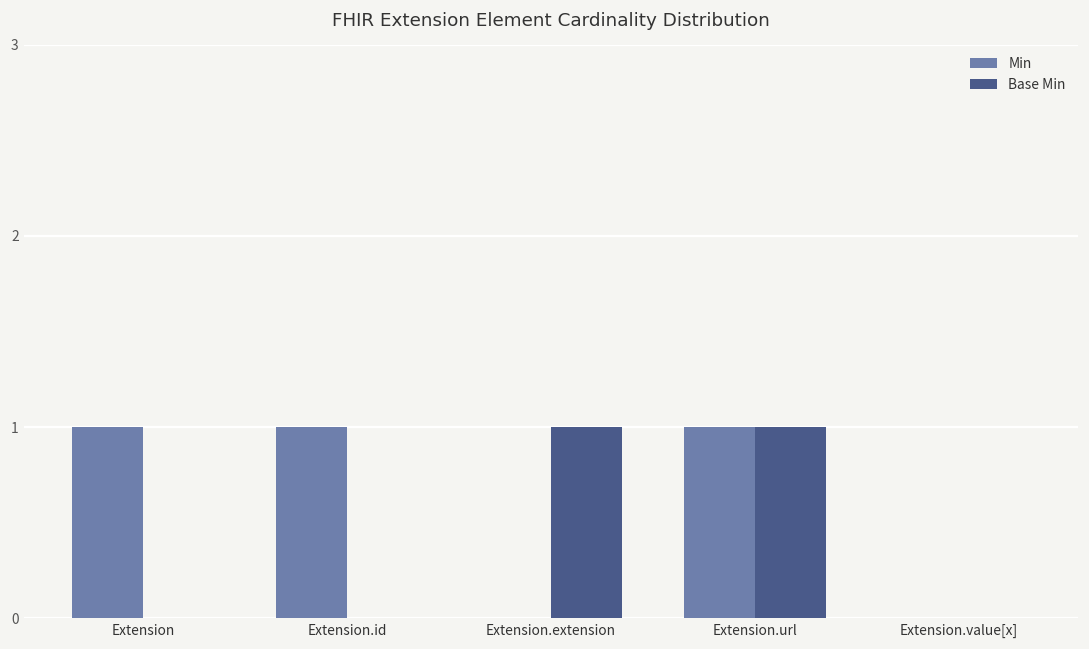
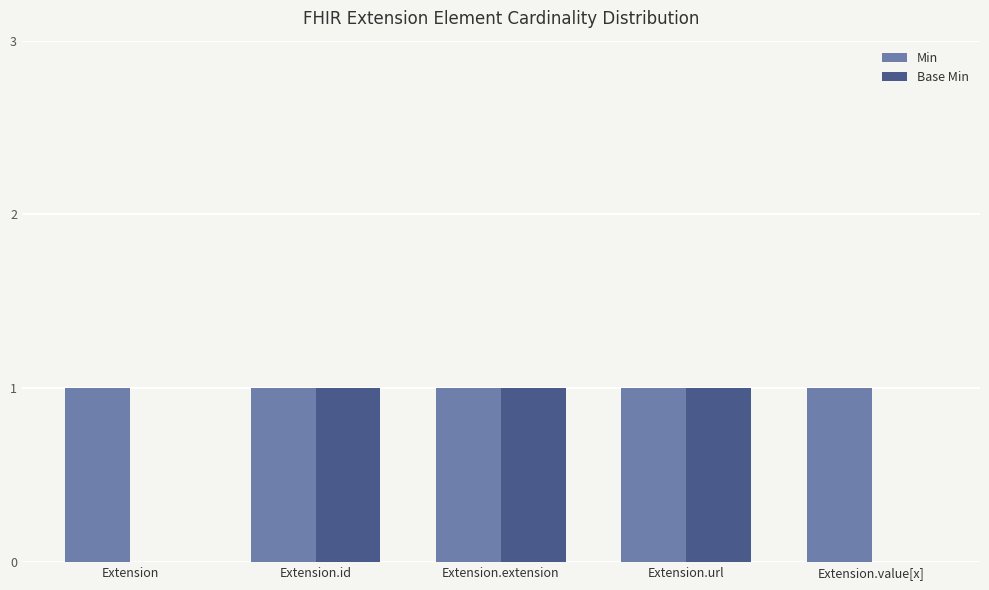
Base Min, Extension.id: 0 -> 1
Min, Extension.extension: 0 -> 1
Min, Extension.value[x]: 0 -> 1
